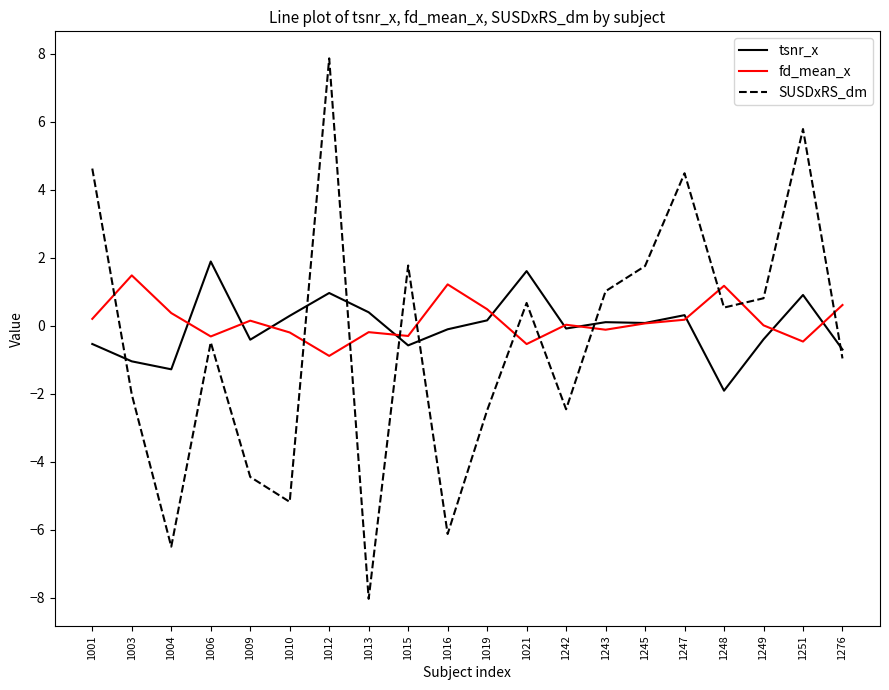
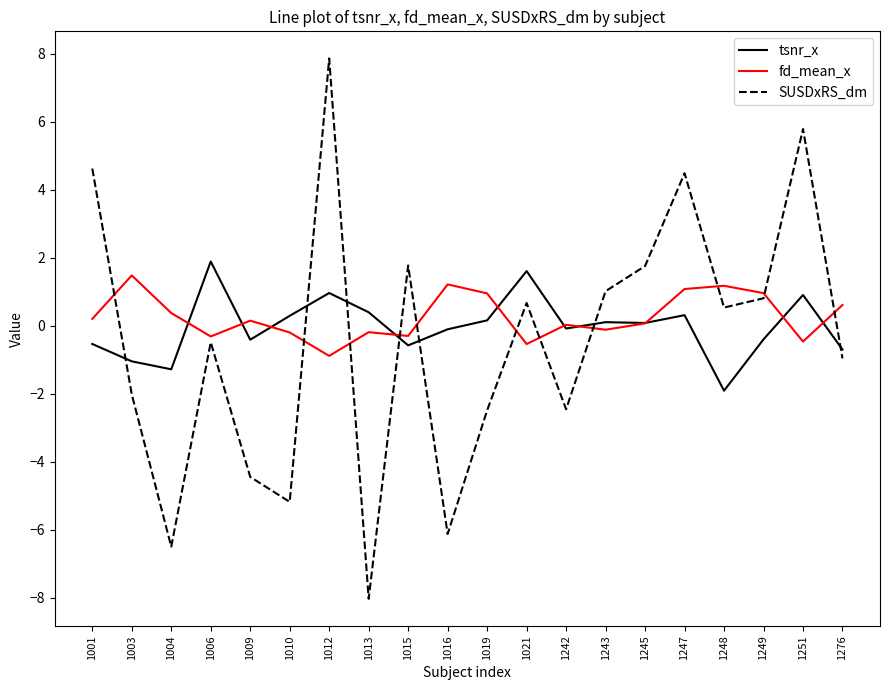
fd_mean_x, 1019: 0.5 -> 1.0
fd_mean_x, 1247: 0.2 -> 1.1
fd_mean_x, 1249: 0.0 -> 1.0
